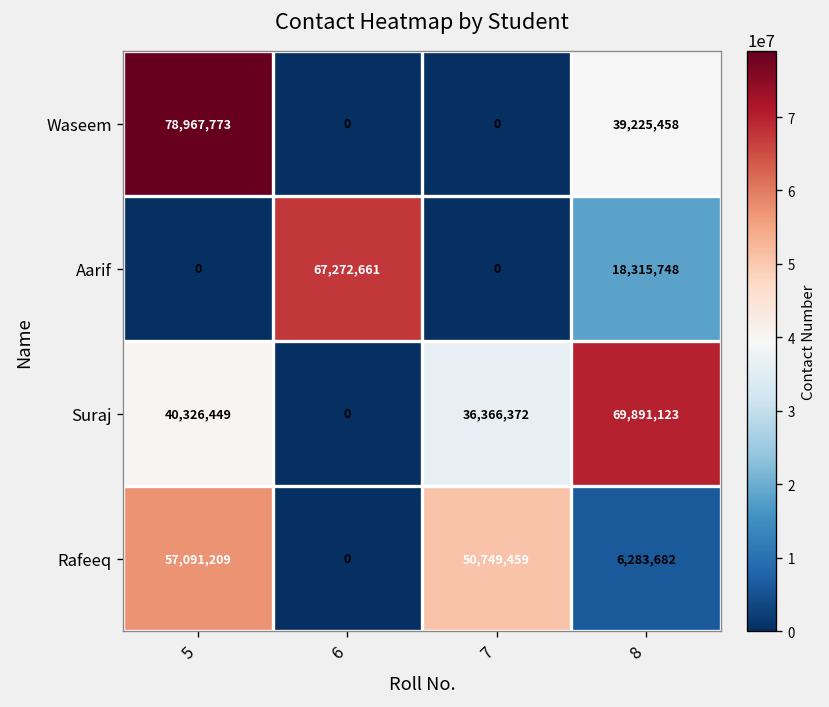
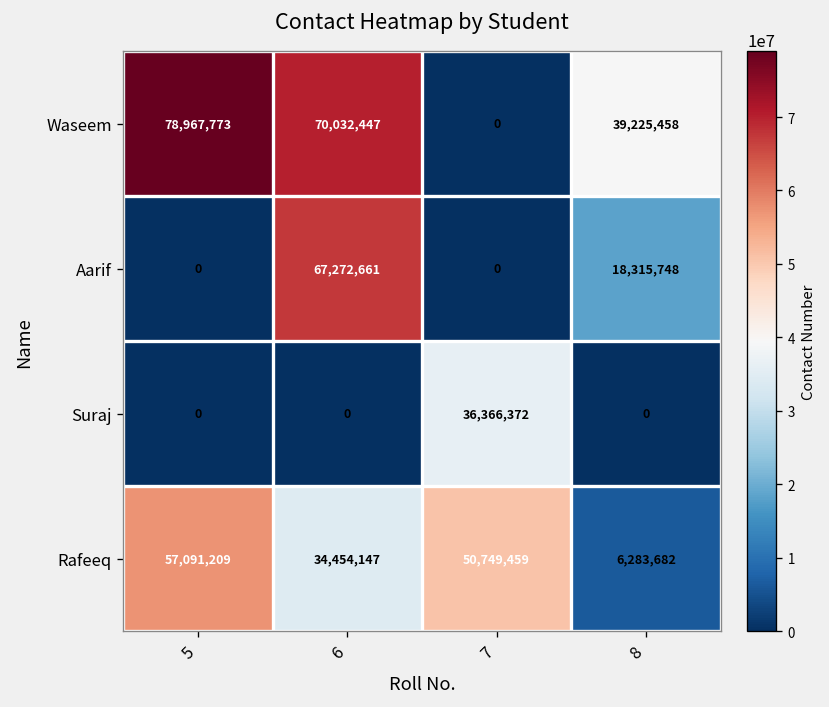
Waseem, 6: 0 -> 70,032,447
Suraj, 5: 40,326,449 -> 0
Suraj, 8: 69,891,123 -> 0
Rafeeq, 6: 0 -> 34,454,147
